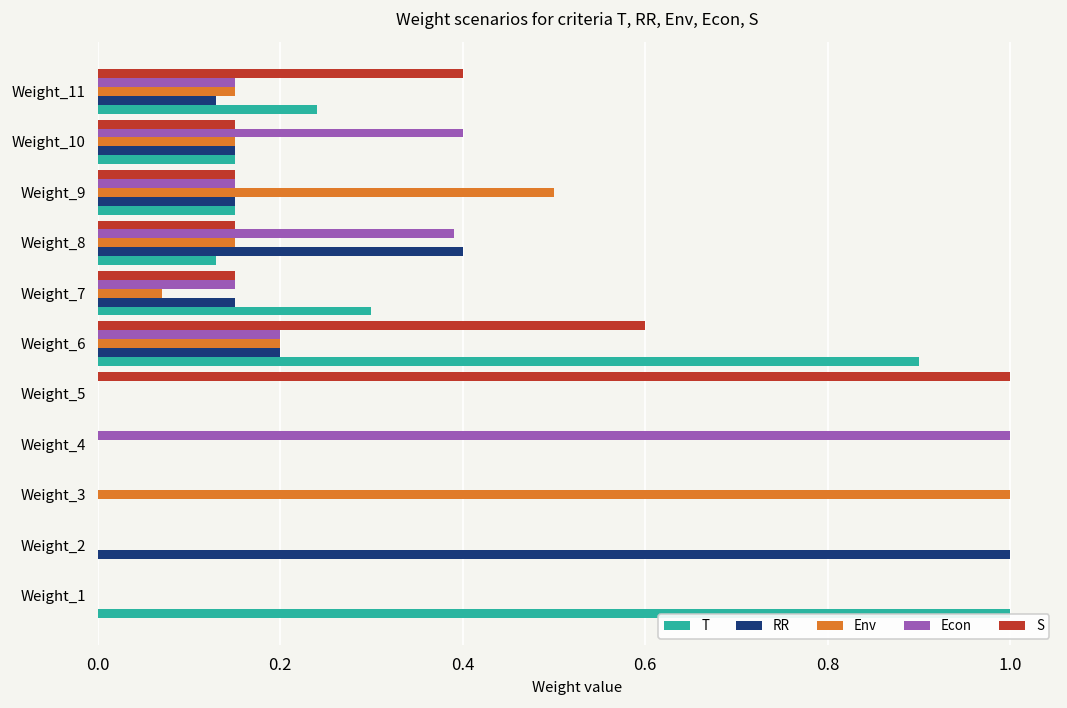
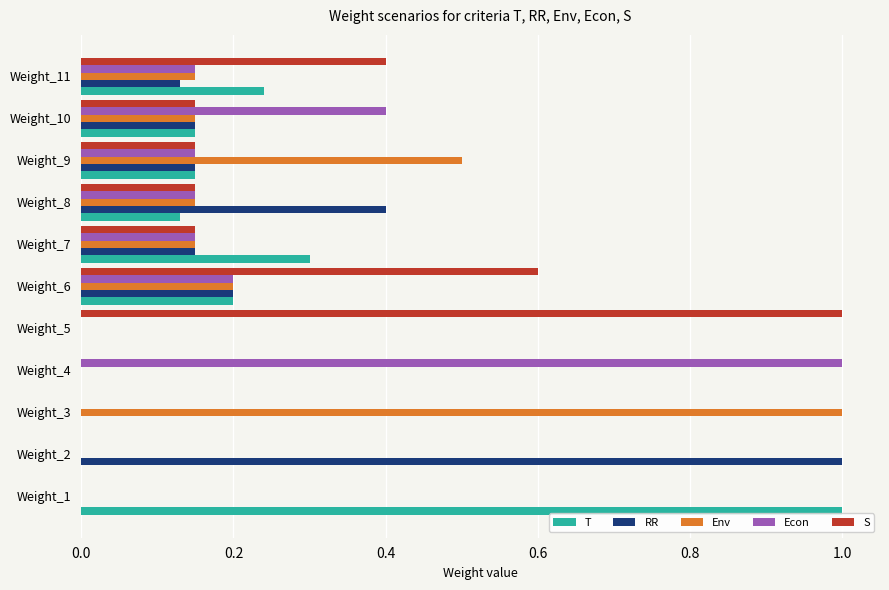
Econ, Weight_8: 0.39 -> 0.15
Env, Weight_7: 0.07 -> 0.15
T, Weight_6: 0.9 -> 0.2
